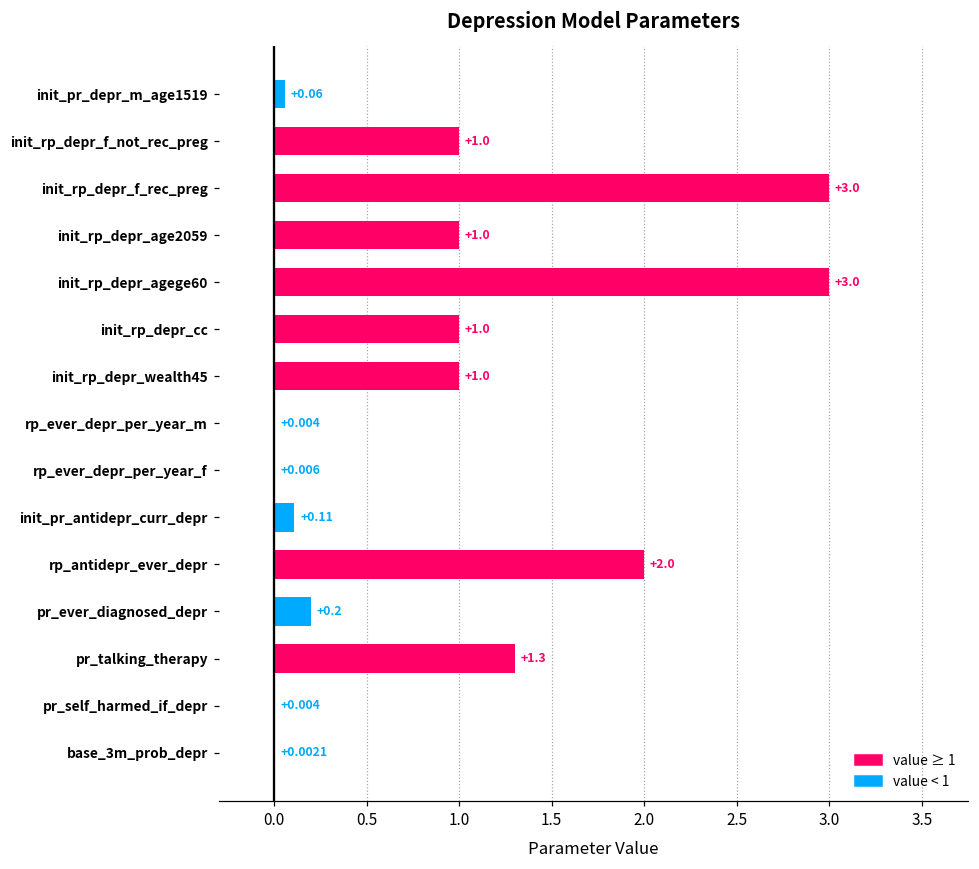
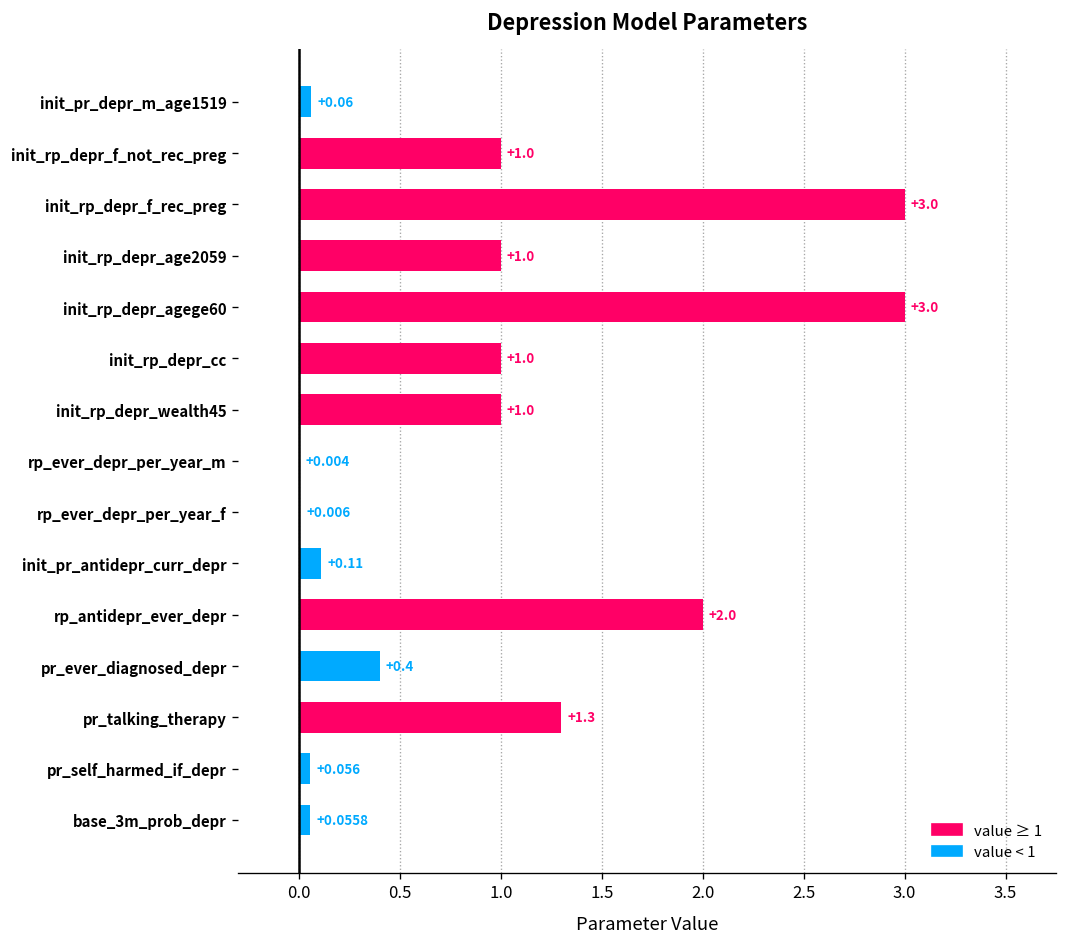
pr_ever_diagnosed_depr: +0.2 -> +0.4
pr_self_harmed_if_depr: +0.004 -> +0.056
base_3m_prob_depr: +0.0021 -> +0.0558
